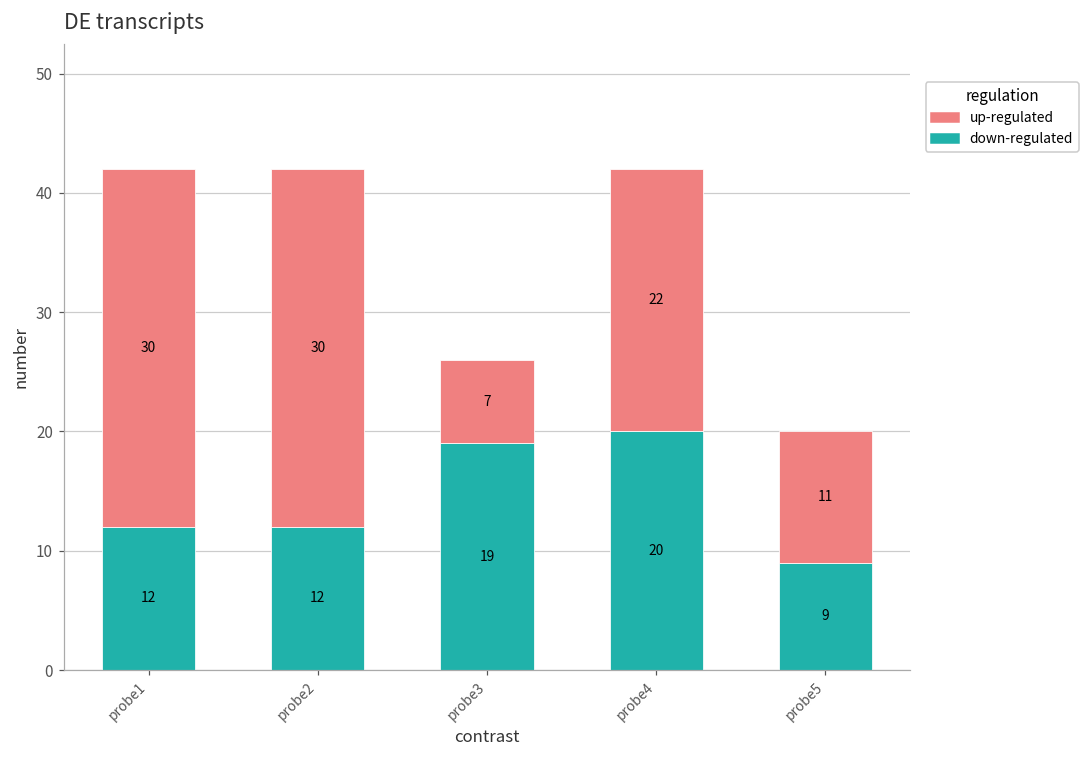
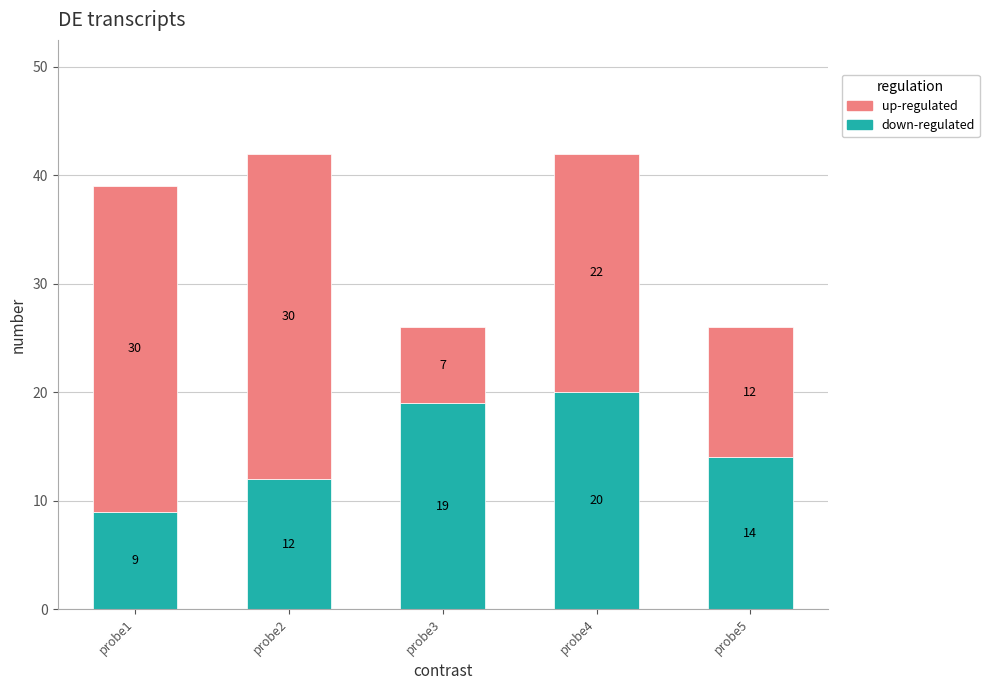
down-regulated, probe1: 12 -> 9
down-regulated, probe5: 9 -> 14
up-regulated, probe5: 11 -> 12
